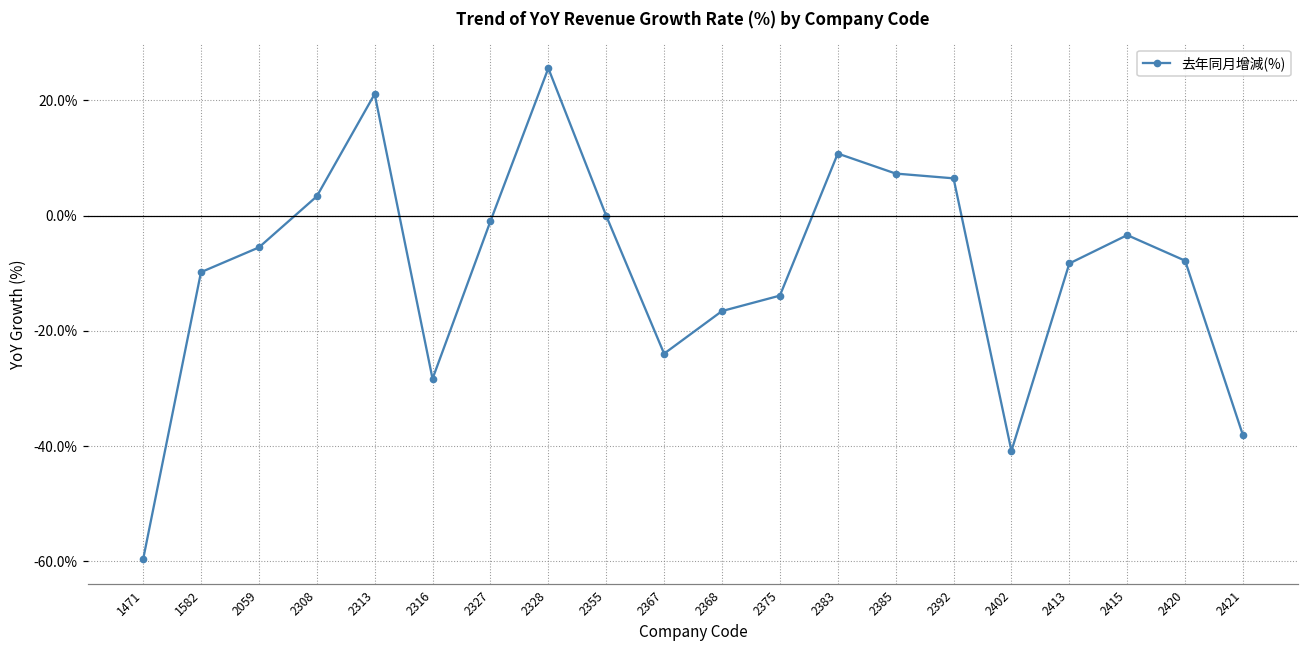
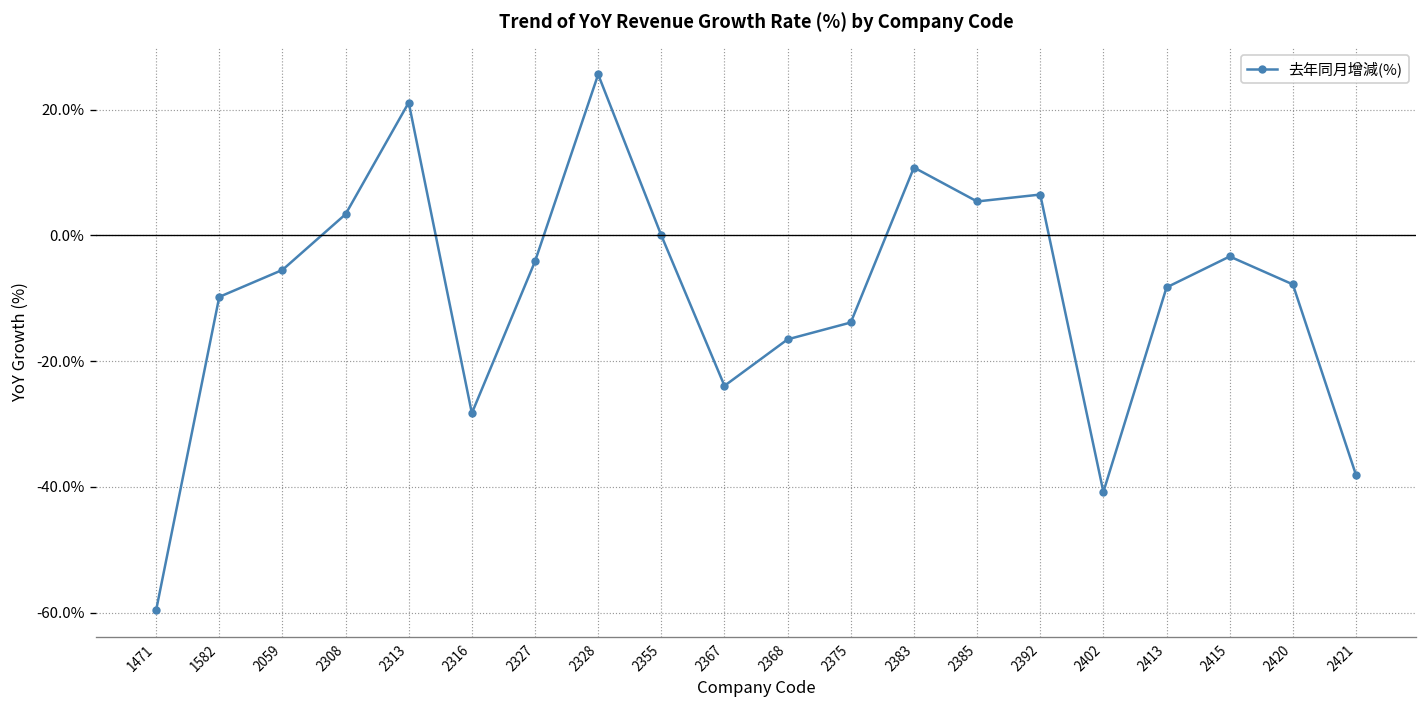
2327: -1% -> -4%
2385: 7% -> 5%
